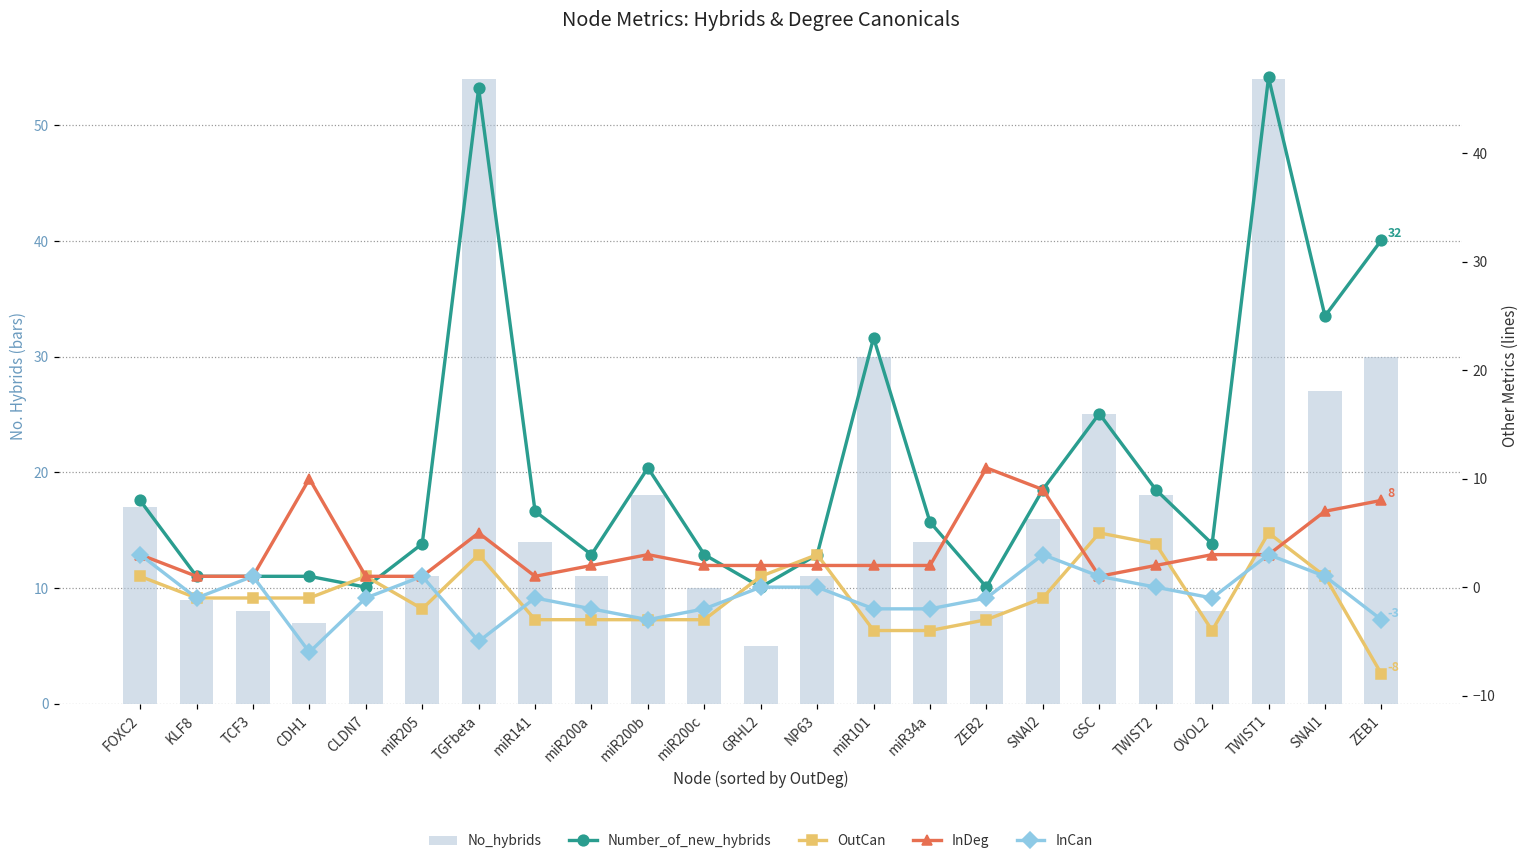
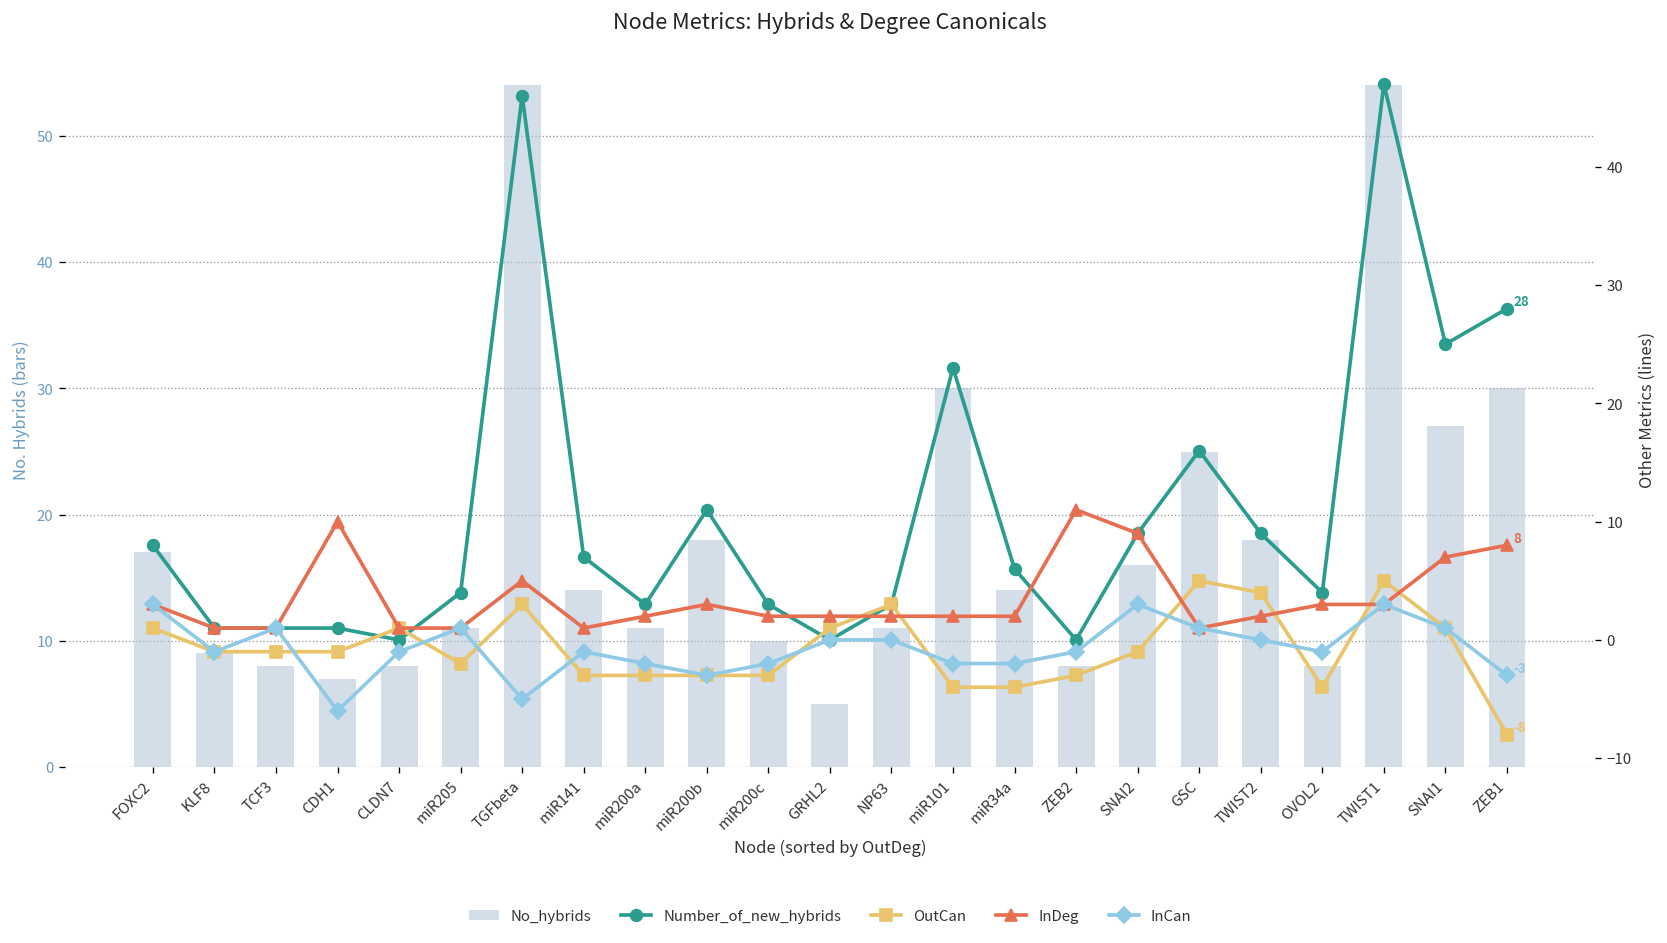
Number_of_new_hybrids, ZEB1: 32 -> 28
